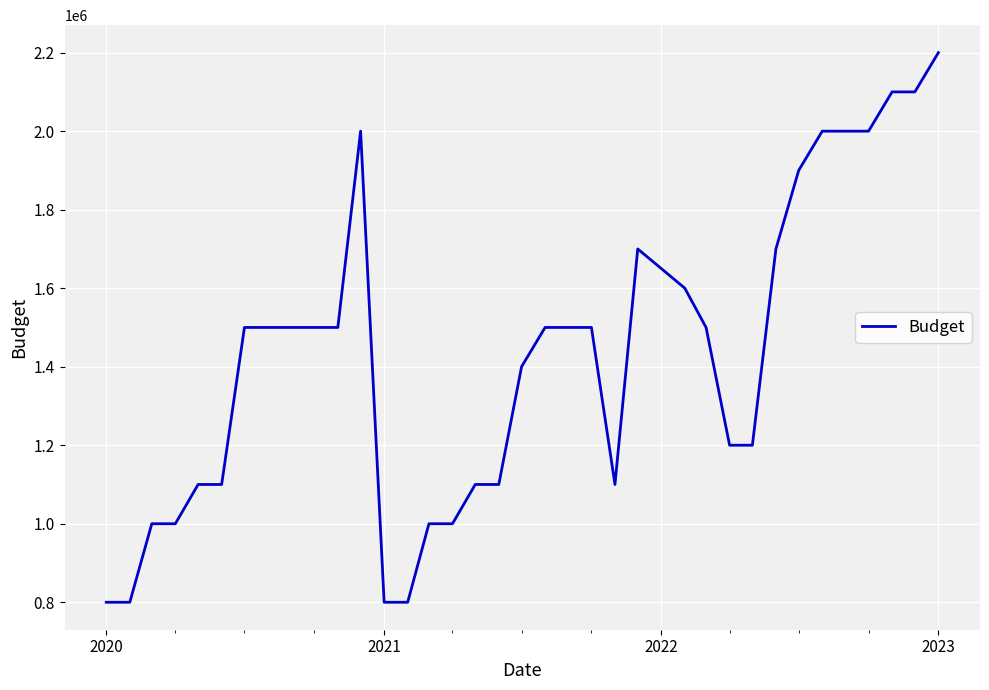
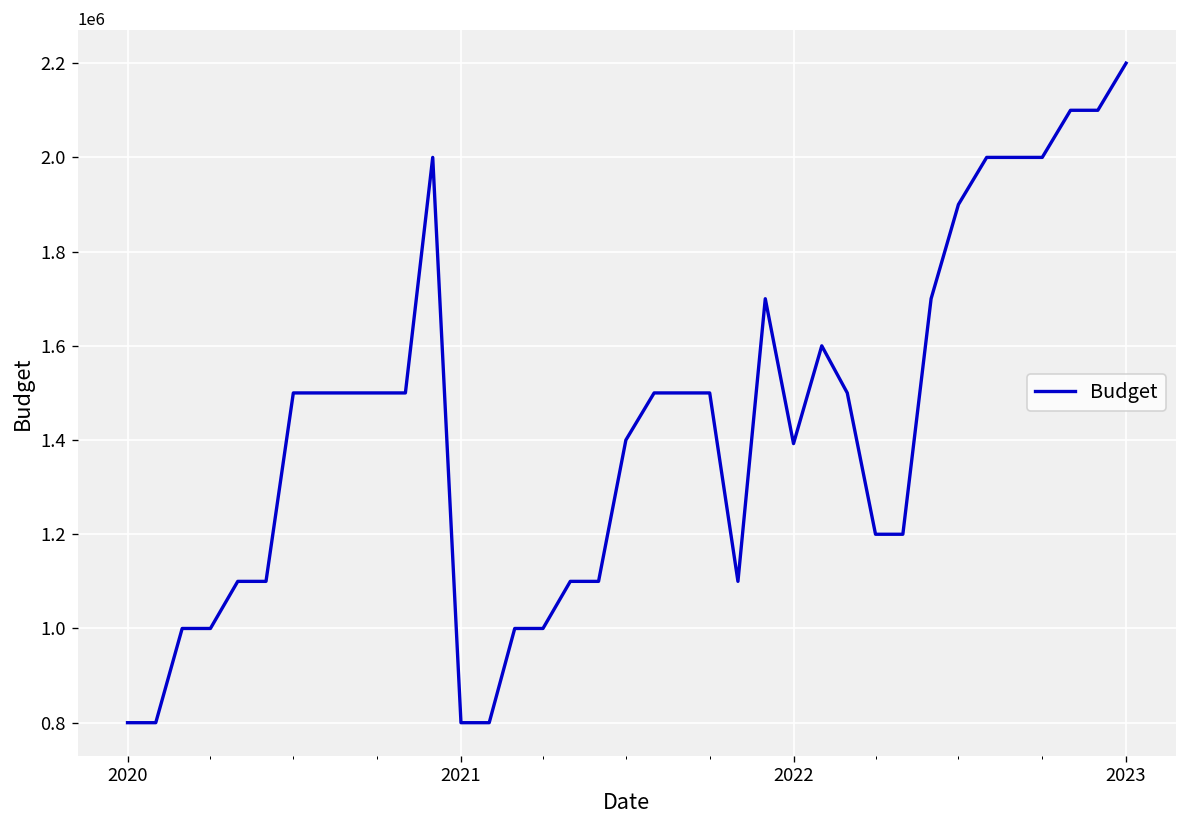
2022: 1650000 -> 1390000
